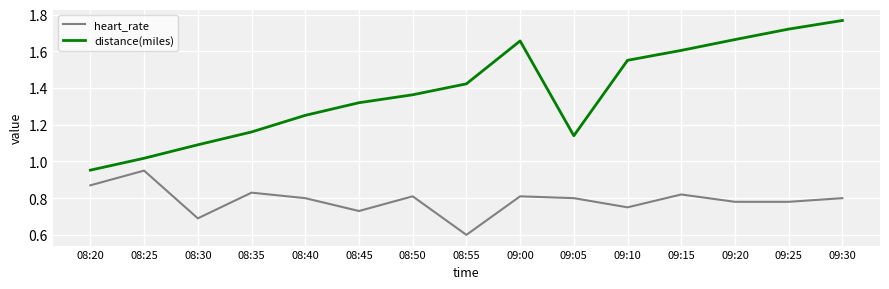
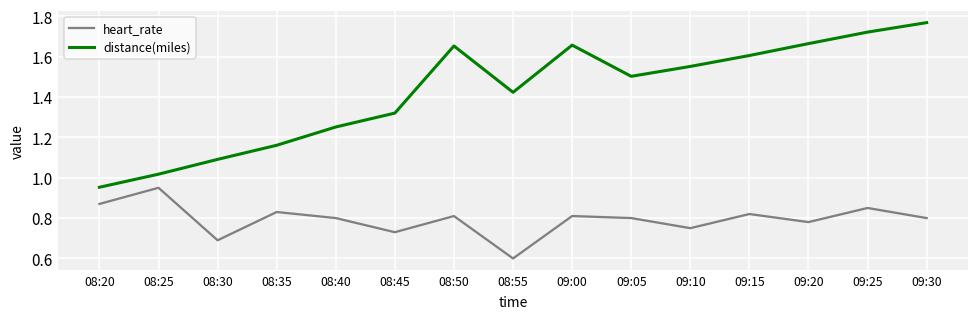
distance(miles), 08:50: 1.36 -> 1.65
distance(miles), 09:05: 1.14 -> 1.50
heart_rate, 09:25: 0.78 -> 0.85
